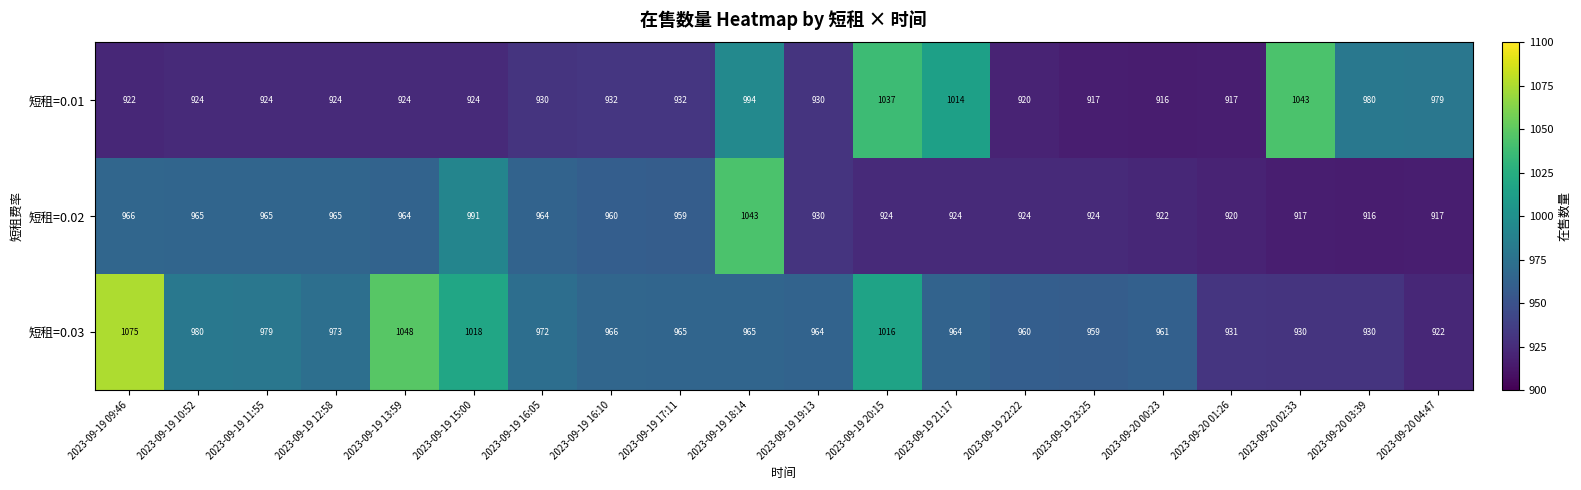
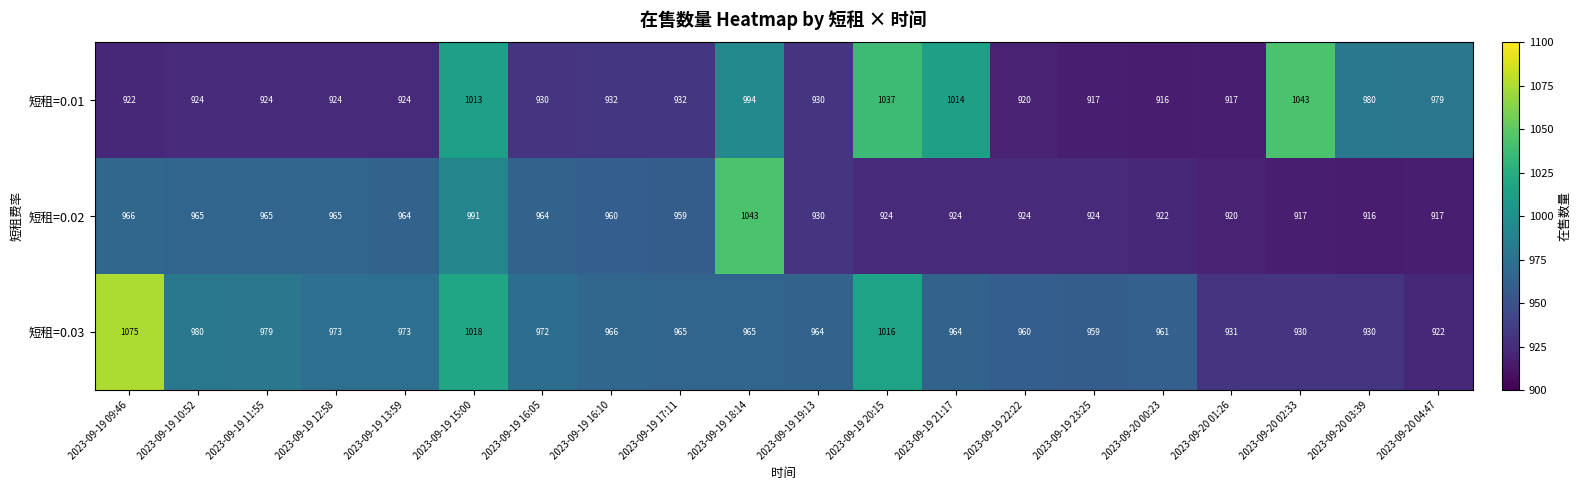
短租=0.01, 2023-09-19 15:00: 924 -> 1013
短租=0.03, 2023-09-19 13:59: 1048 -> 973
